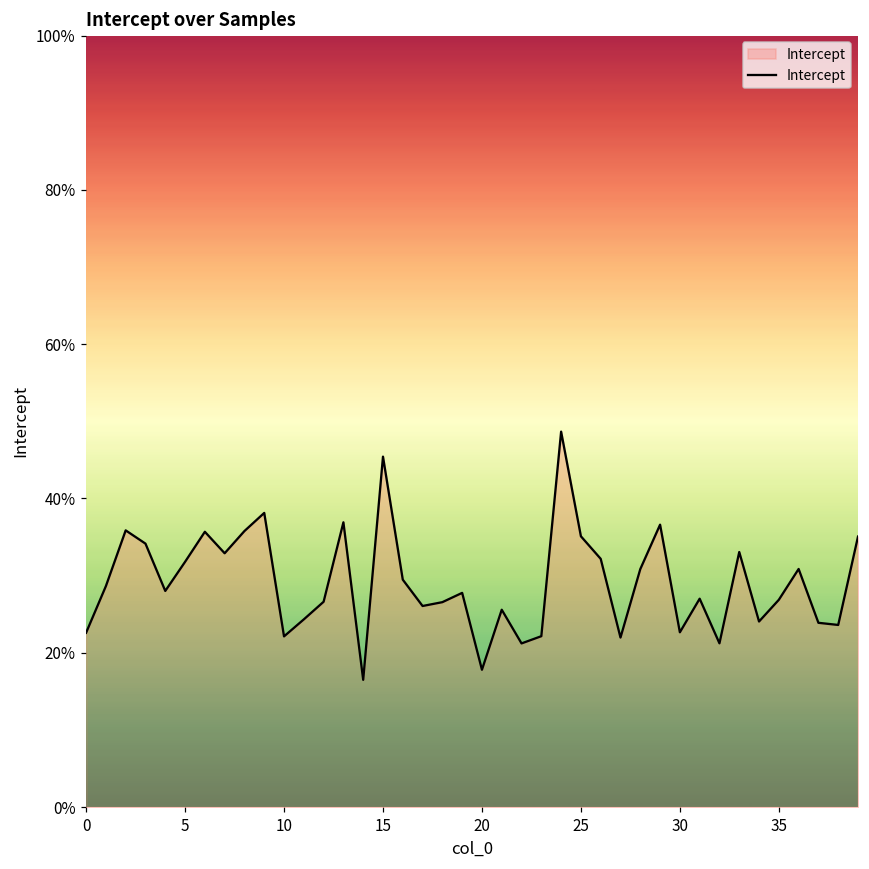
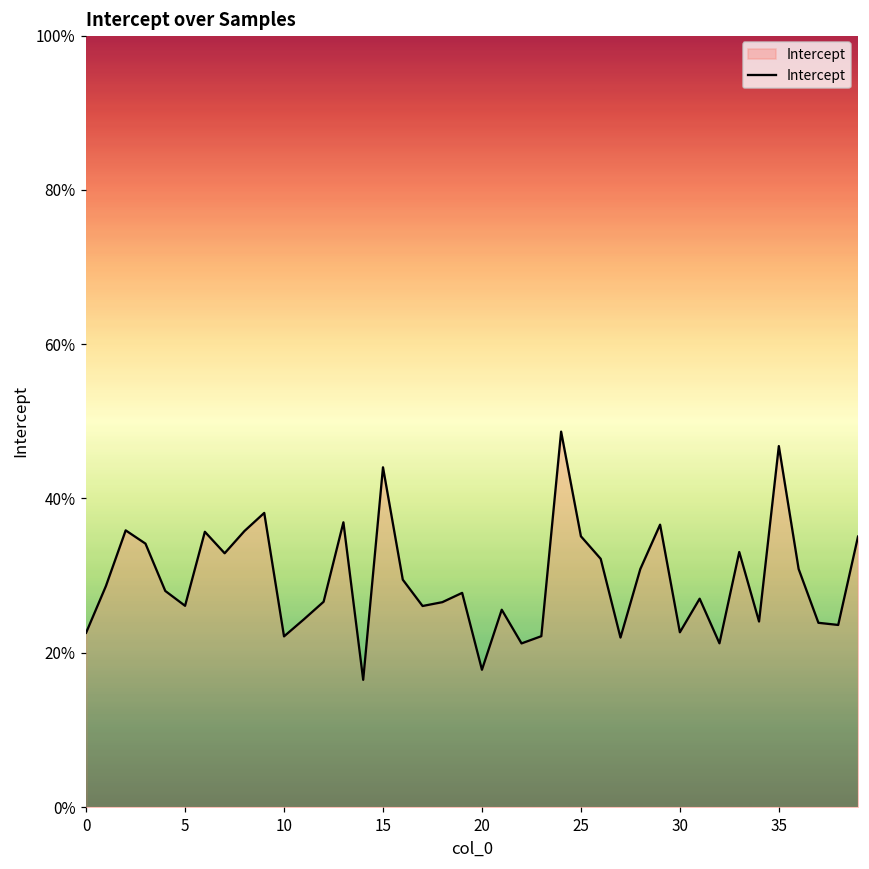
5: 32% -> 26%
15: 45% -> 44%
35: 27% -> 47%
